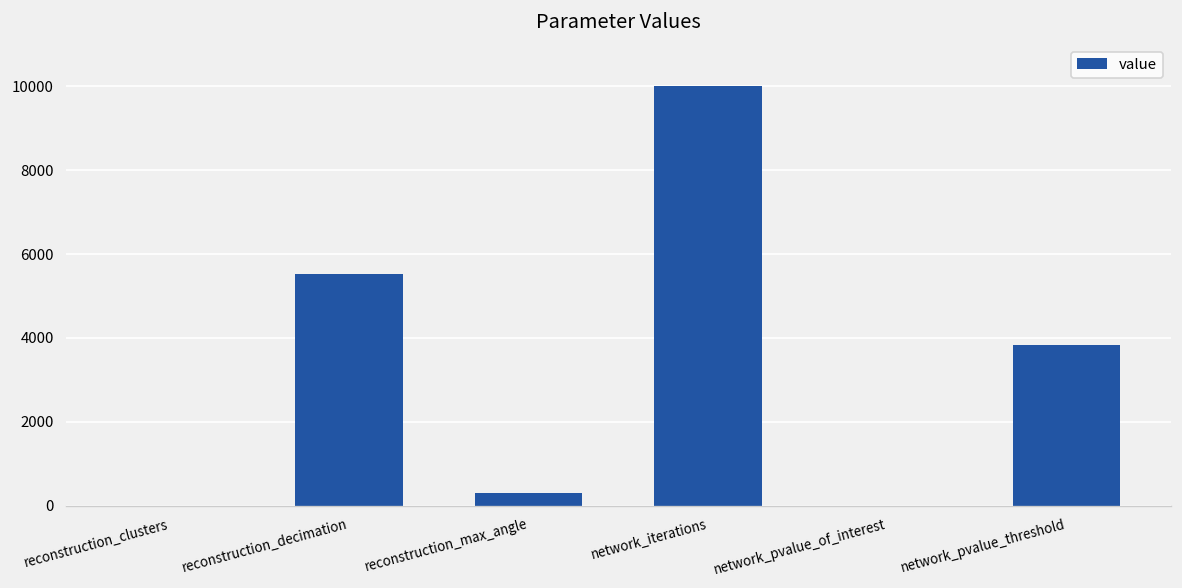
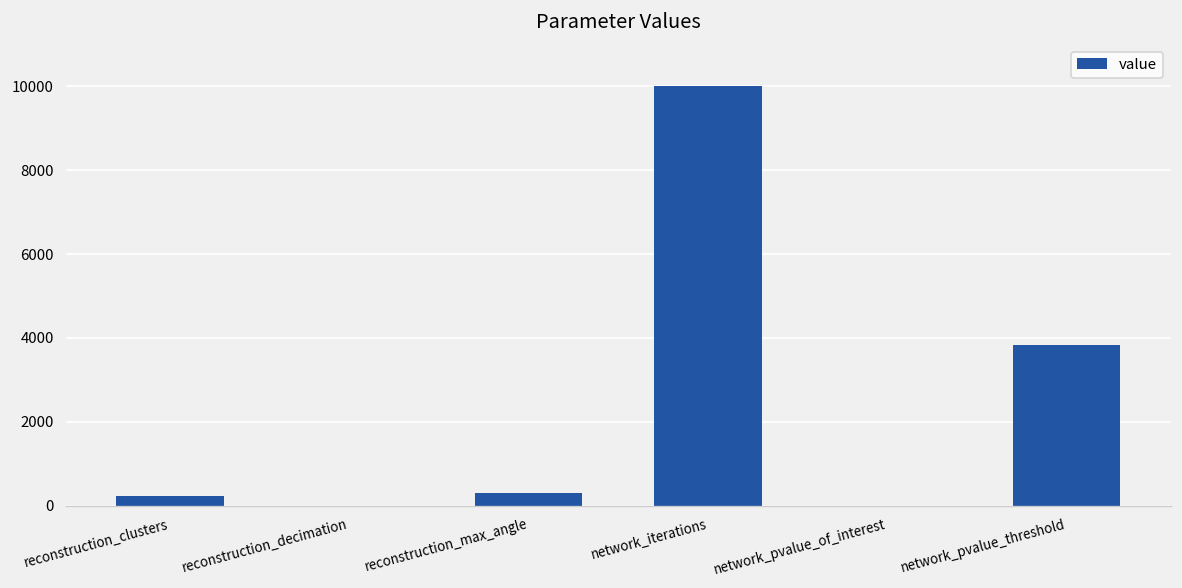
reconstruction_clusters: 0 -> 200
reconstruction_decimation: 5500 -> 0
